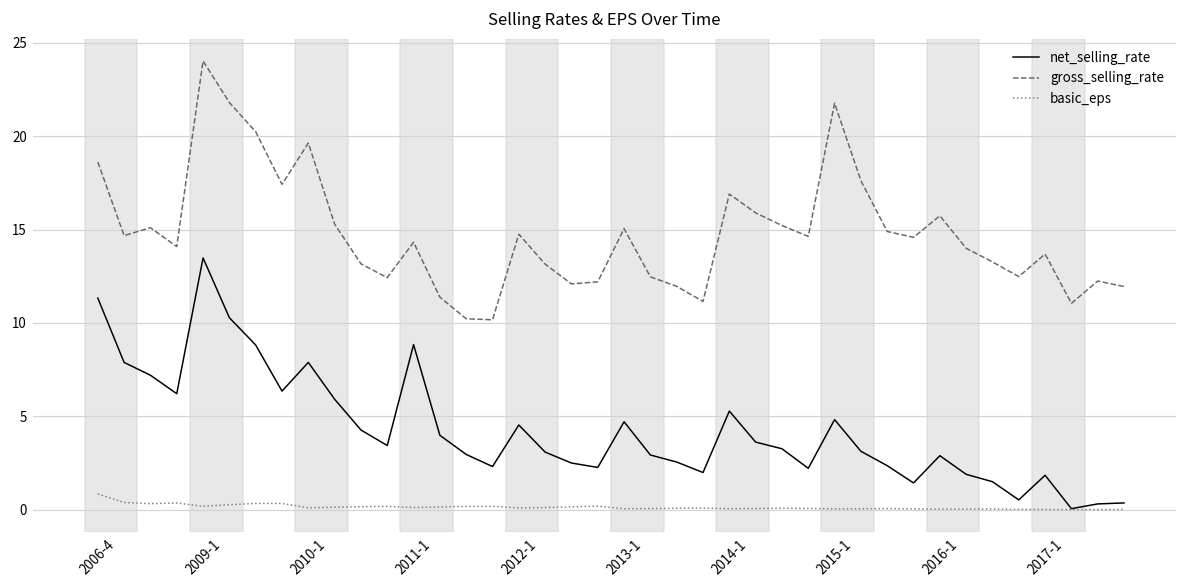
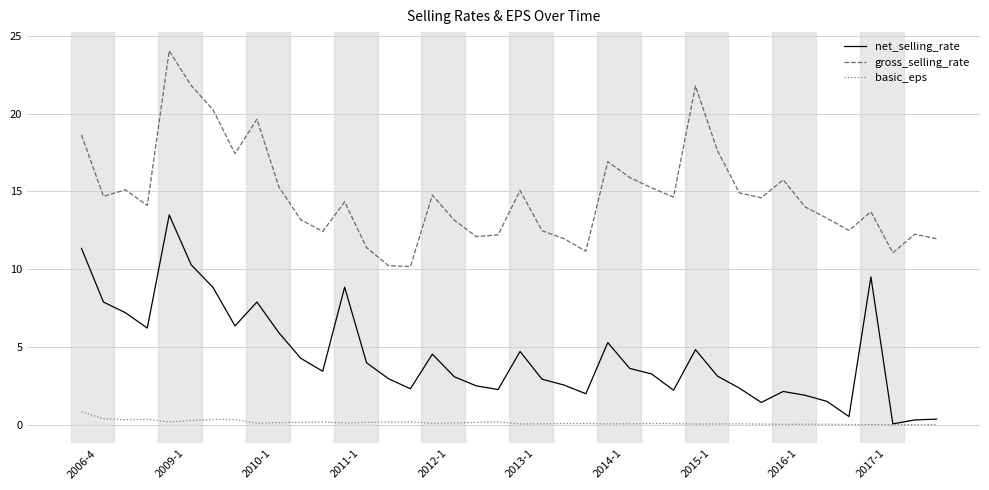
net_selling_rate, 2016-1: 2.9 -> 2.1
net_selling_rate, 2017-1: 1.8 -> 9.5
